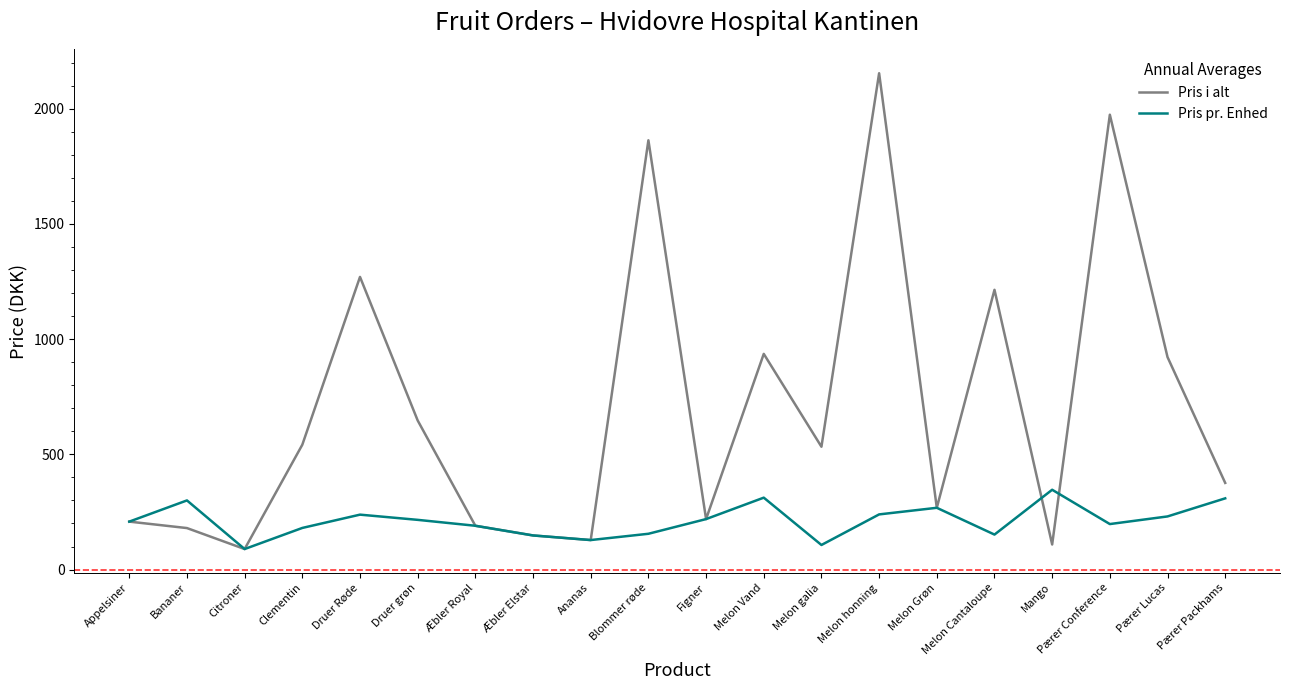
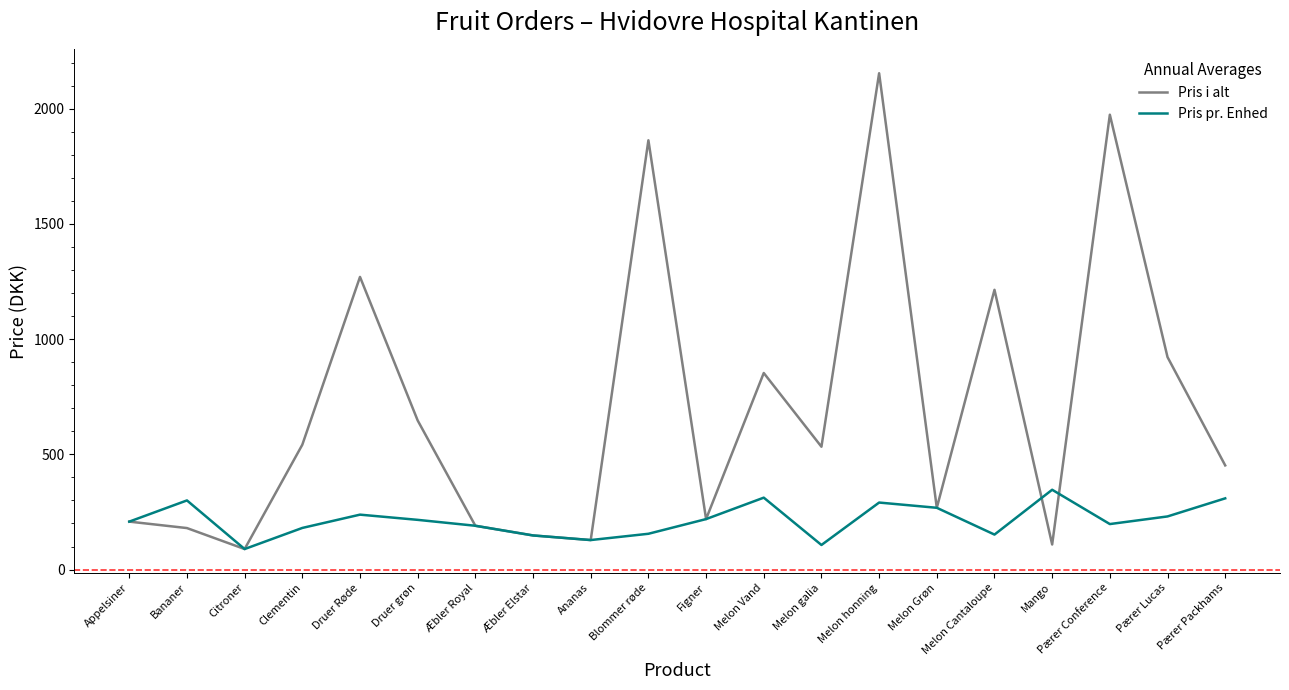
Pris i alt, Melon Vand: 940 -> 850
Pris pr. Enhed, Melon honning: 240 -> 290
Pris i alt, Pærer Packhams: 380 -> 450
